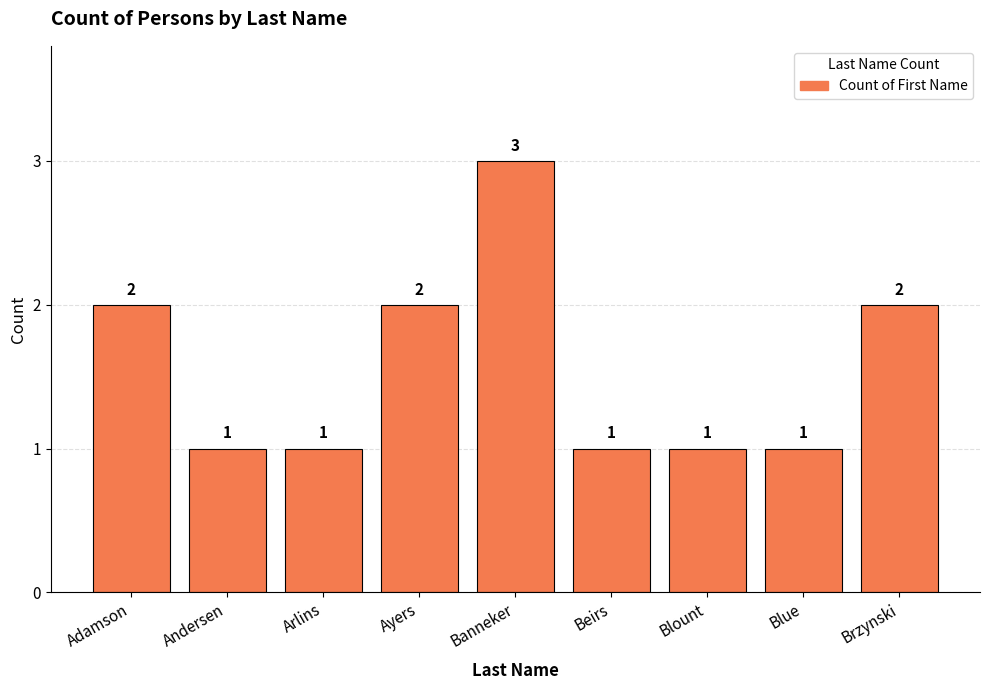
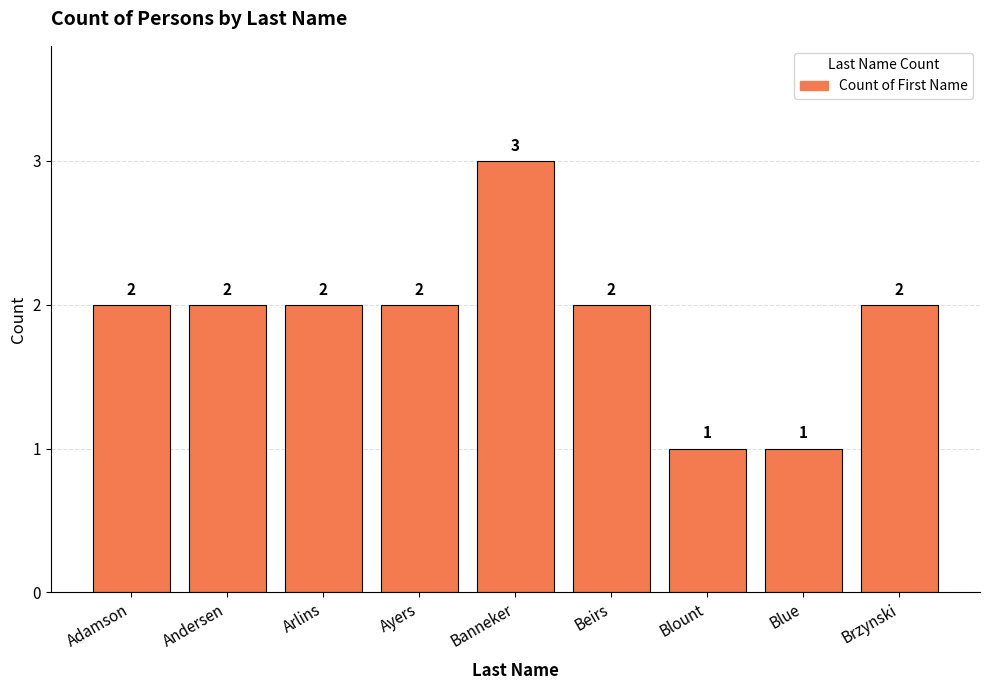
Andersen: 1 -> 2
Arlins: 1 -> 2
Beirs: 1 -> 2
